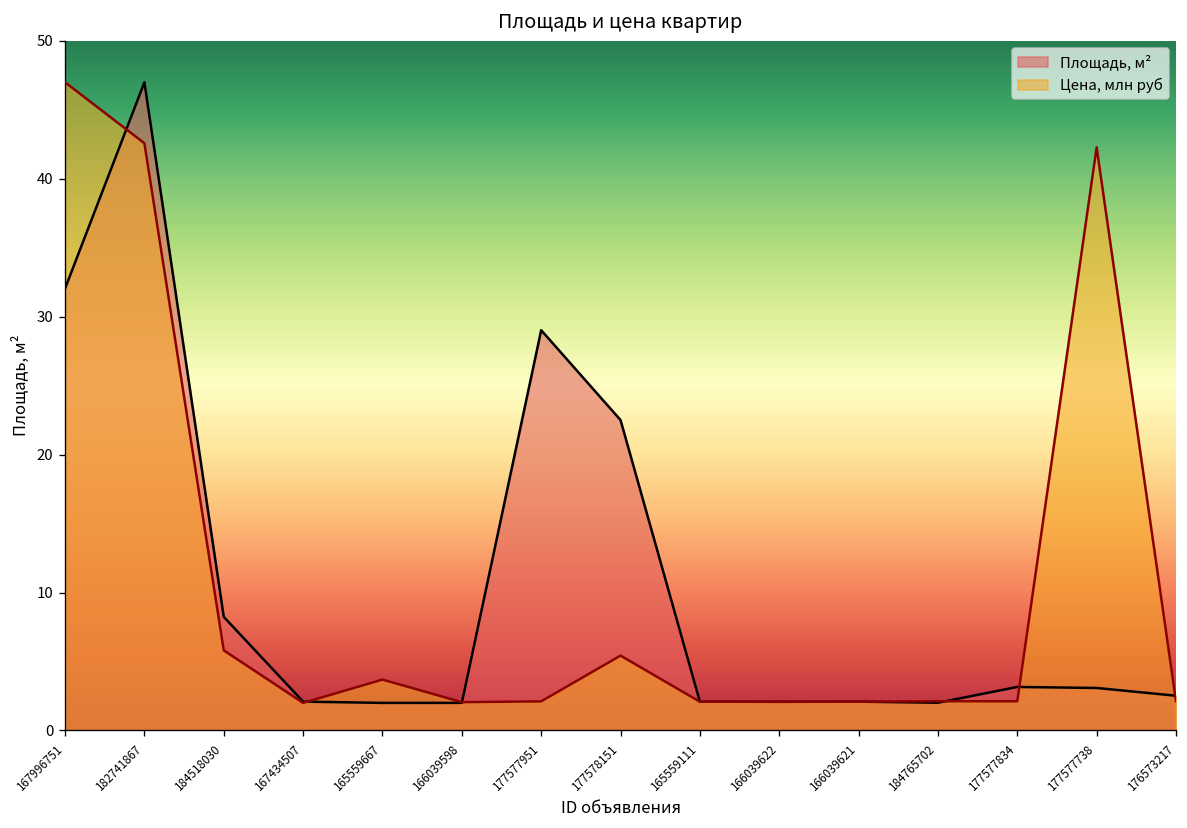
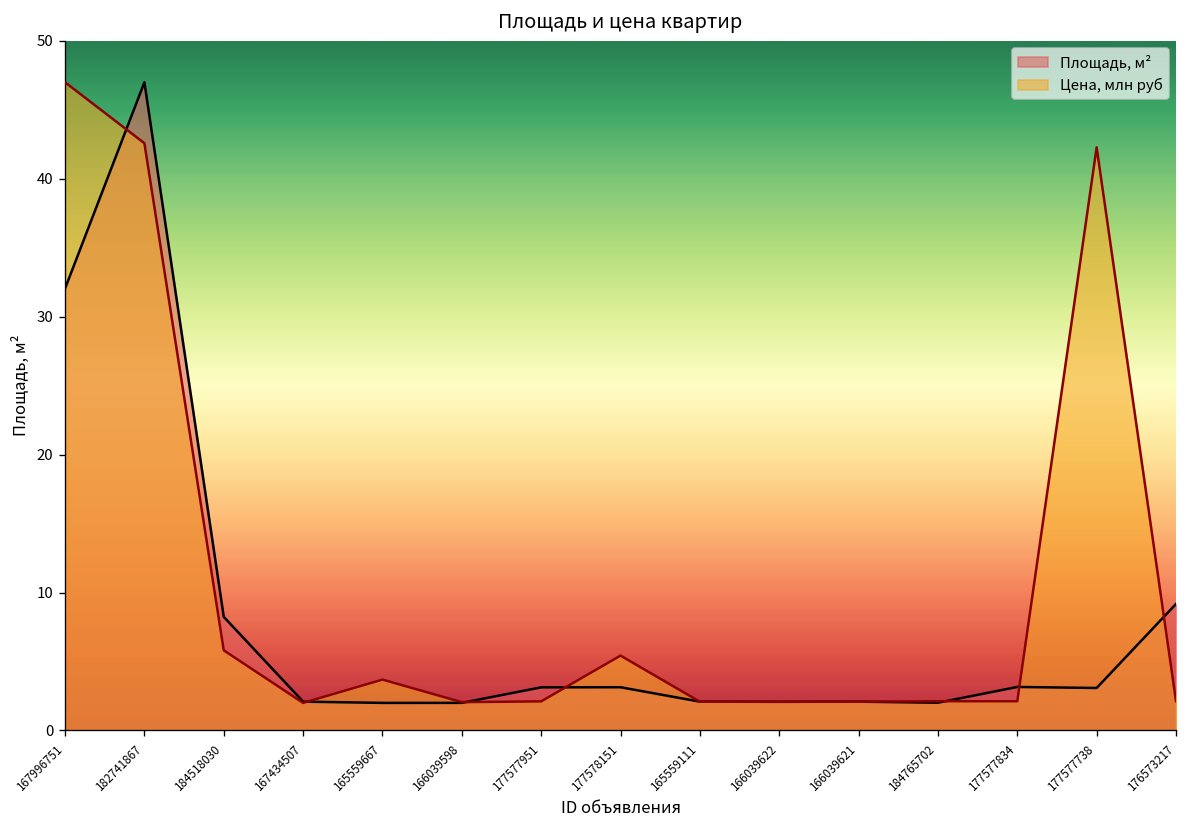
Площадь, м², 177577951: 29.0 -> 3.1
Площадь, м², 177578151: 22.5 -> 3.1
Площадь, м², 176573217: 2.5 -> 9.2
